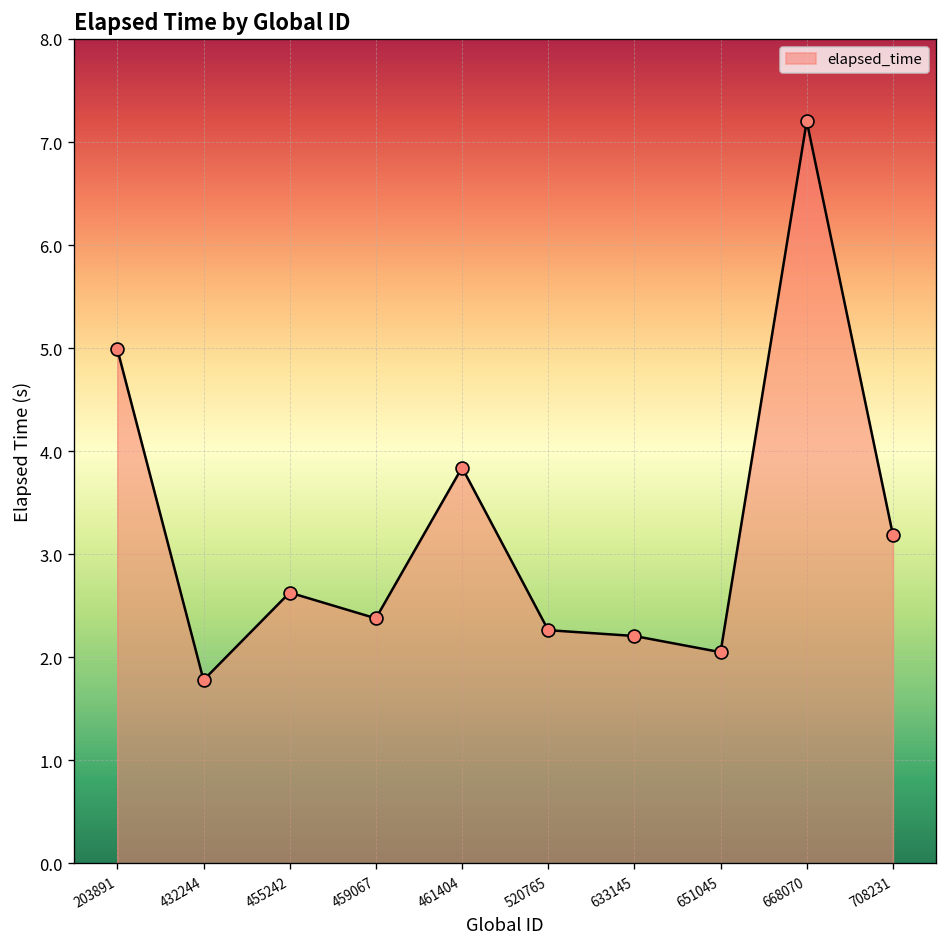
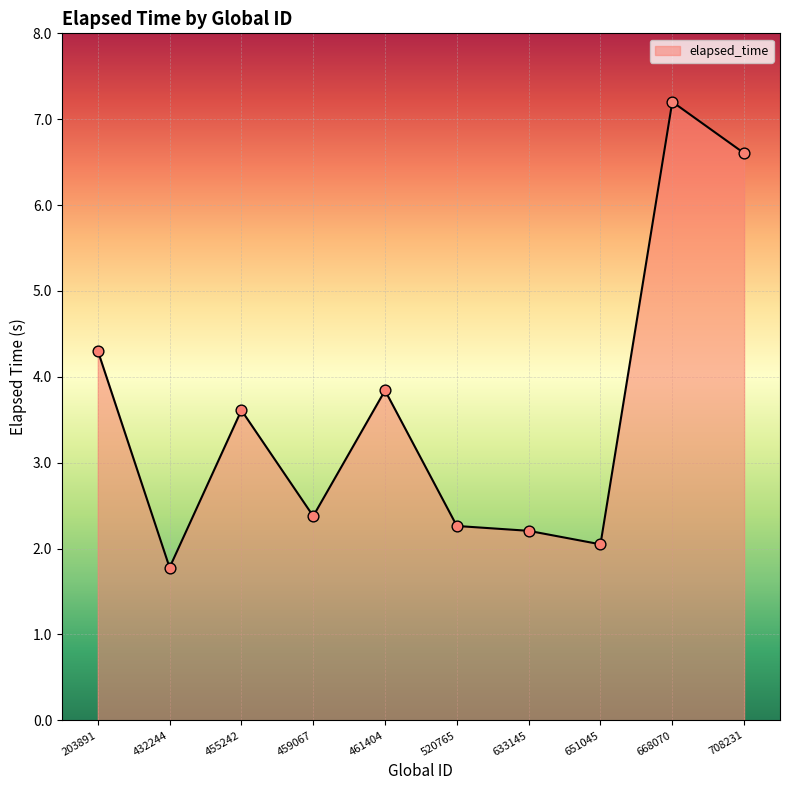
203891: 5.0 -> 4.3
455242: 2.6 -> 3.6
708231: 3.2 -> 6.6
